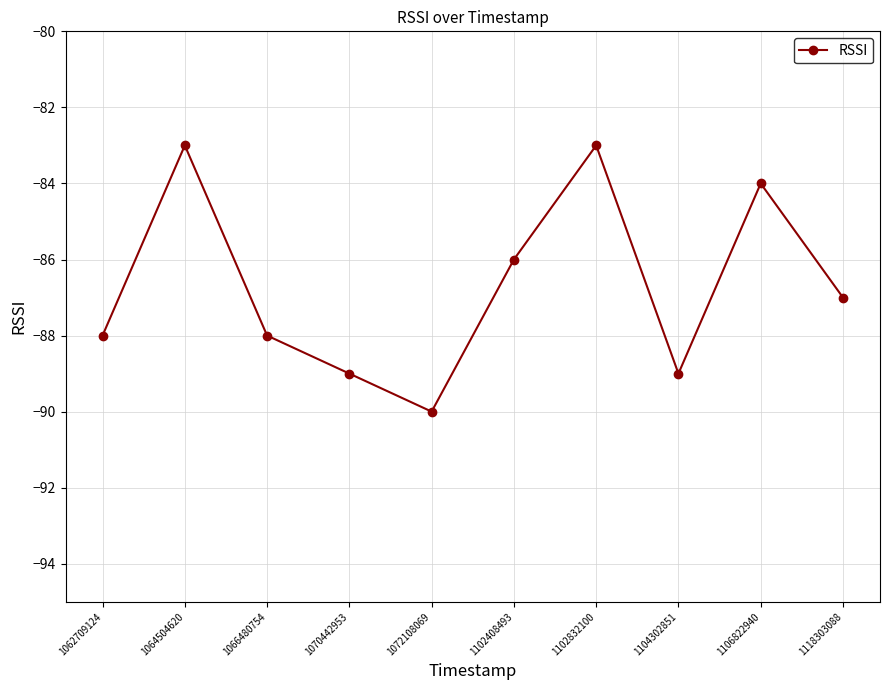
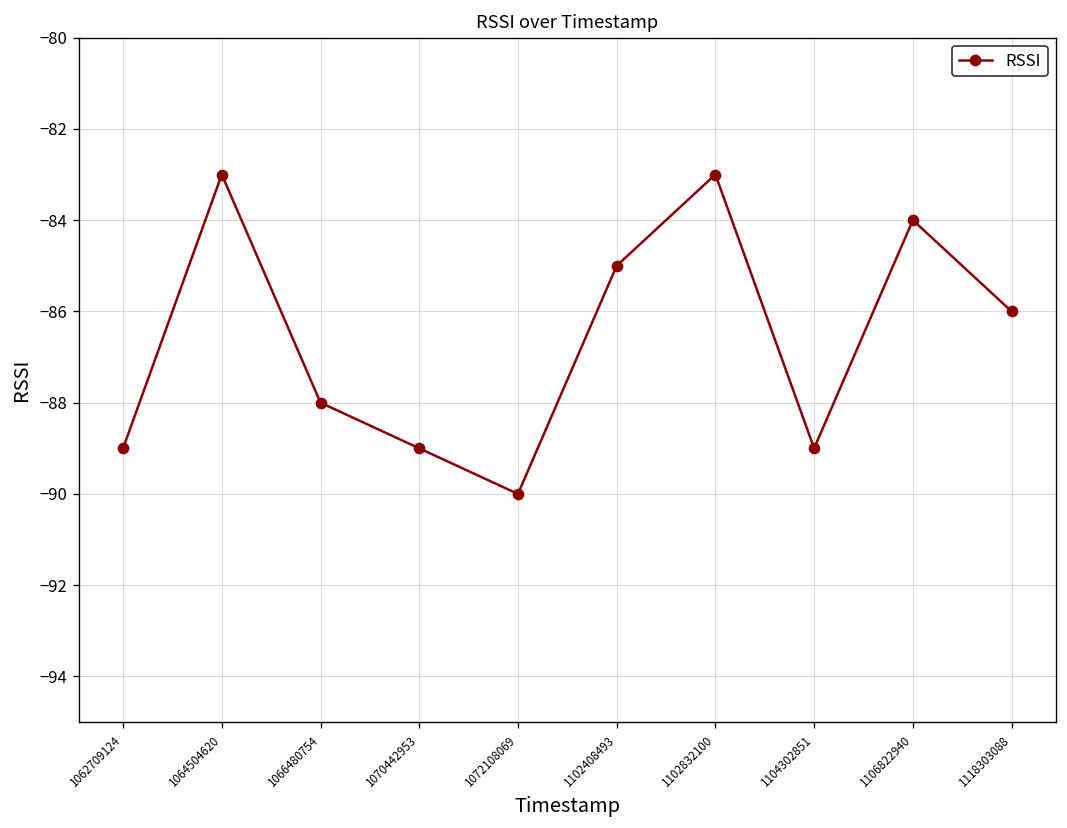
1062709124: -88 -> -89
1102408493: -86 -> -85
1118303088: -87 -> -86
